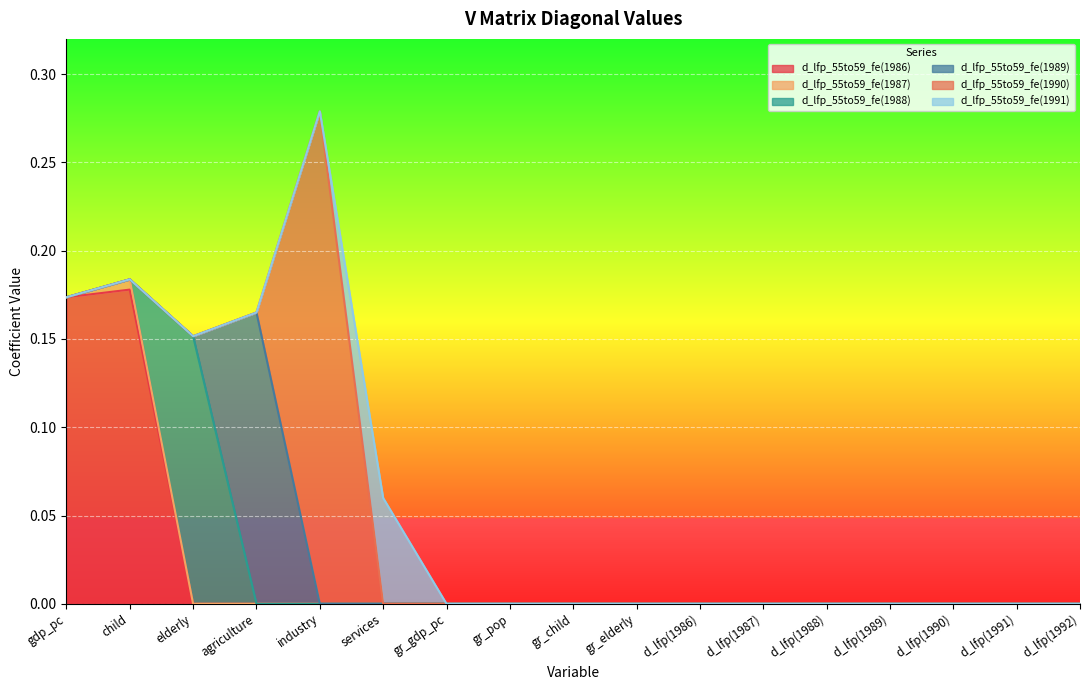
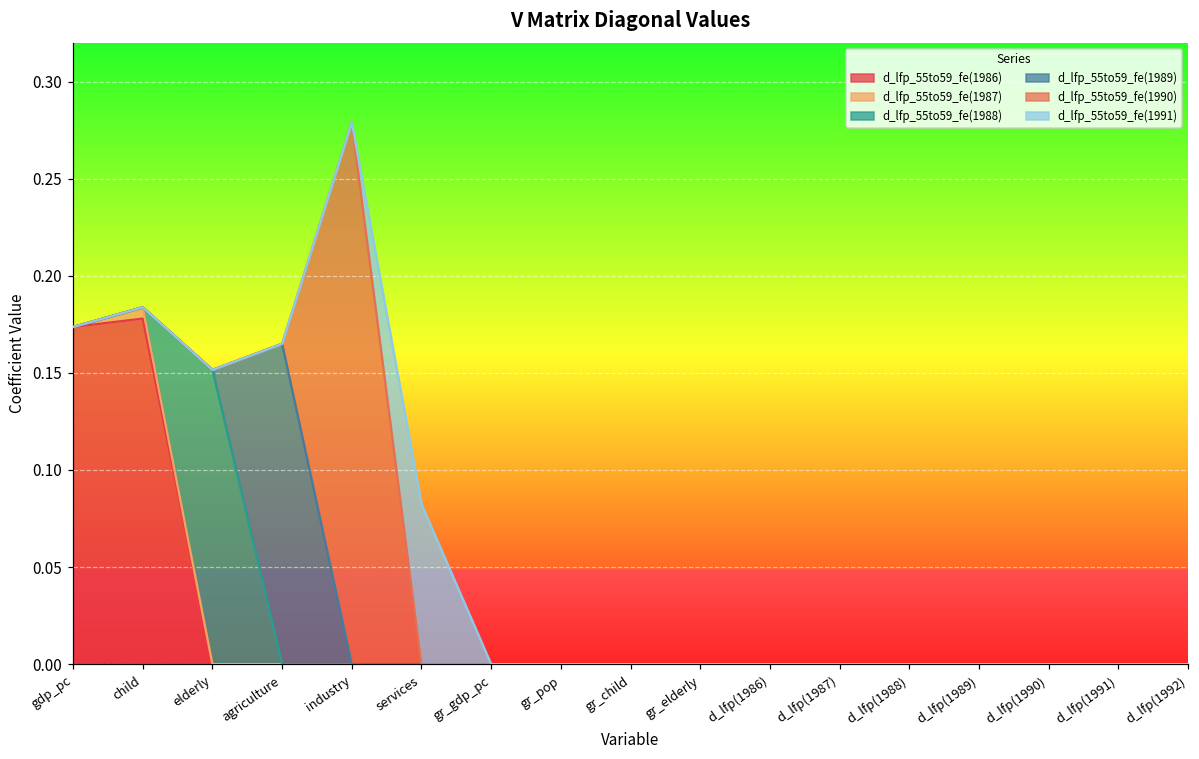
d_lfp_55to59_fe(1991), services: 0.060 -> 0.082
